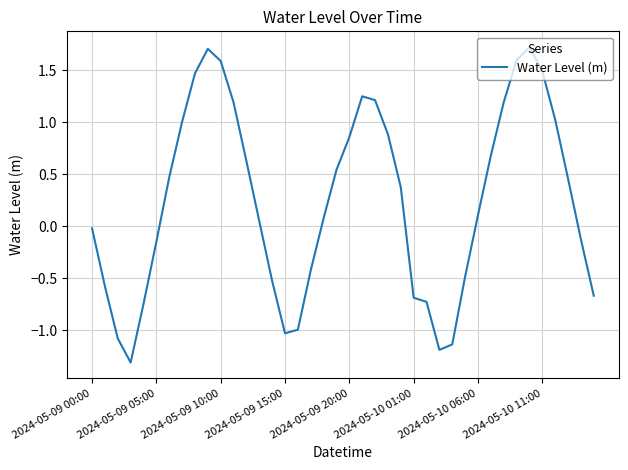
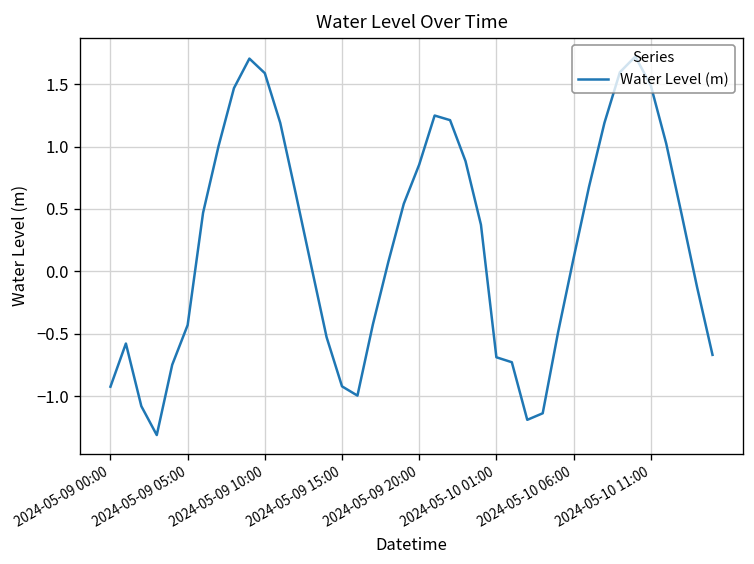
2024-05-09 00:00: -0.02 -> -0.92
2024-05-09 05:00: -0.15 -> -0.43
2024-05-09 15:00: -1.03 -> -0.92
